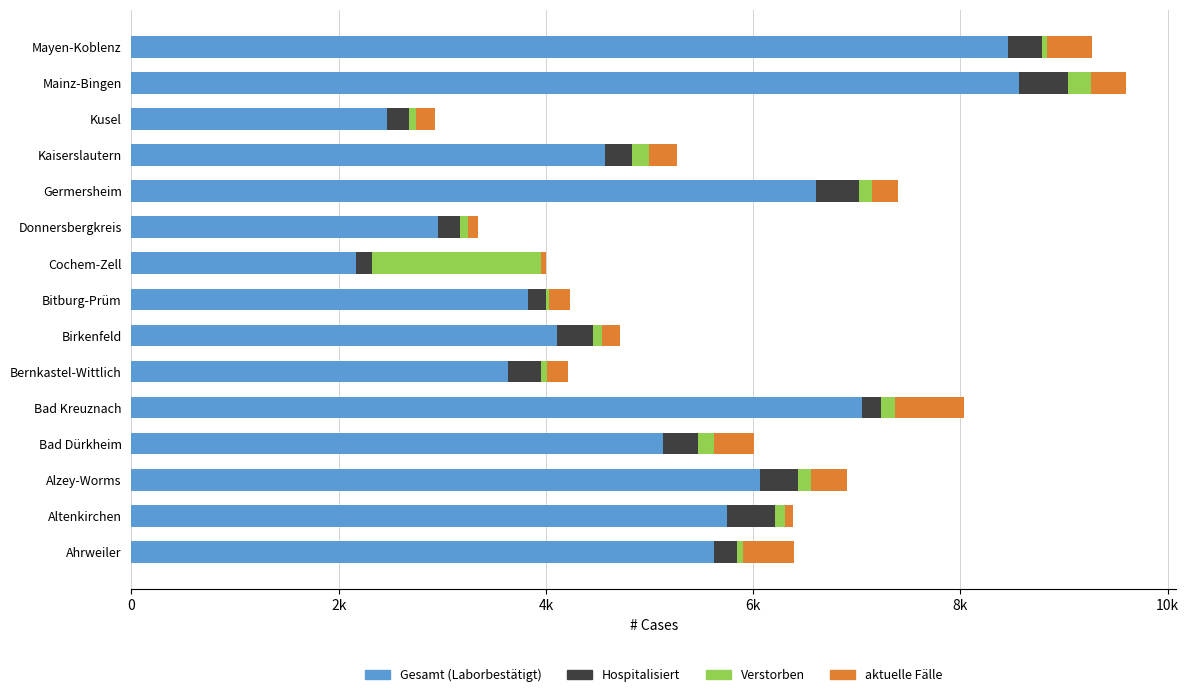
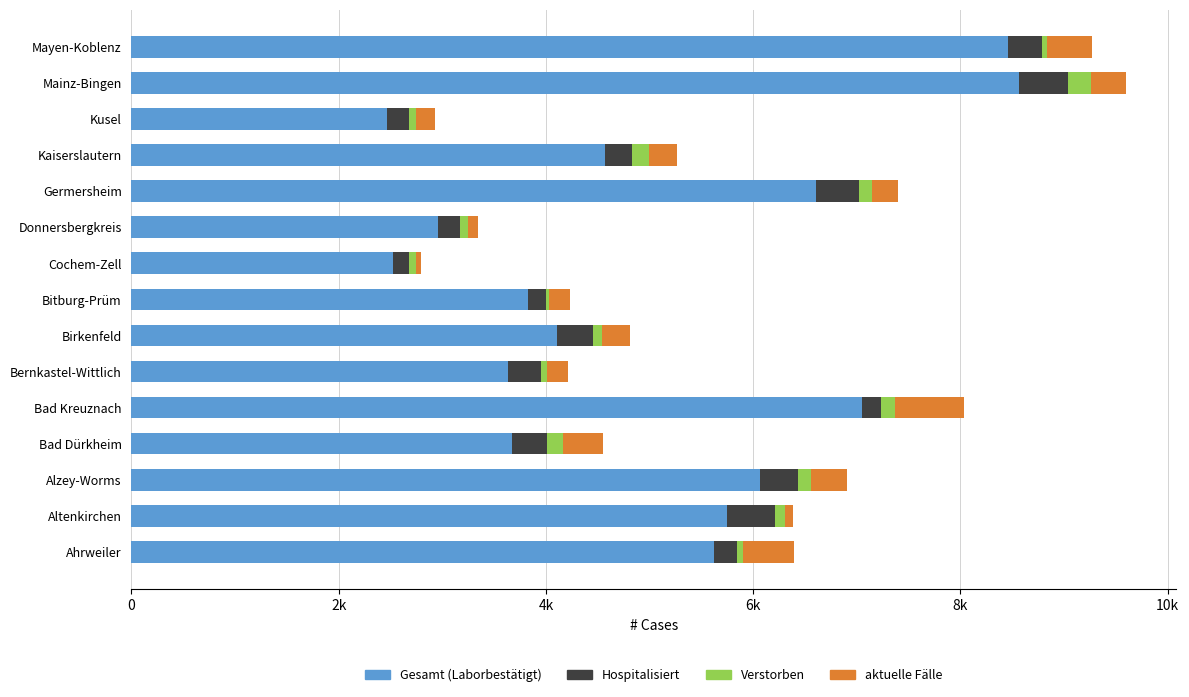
Gesamt (Laborbestätigt), Cochem-Zell: 2160 -> 2520
Verstorben, Cochem-Zell: 1630 -> 70
aktuelle Fälle, Birkenfeld: 170 -> 260
Gesamt (Laborbestätigt), Bad Dürkheim: 5130 -> 3680
